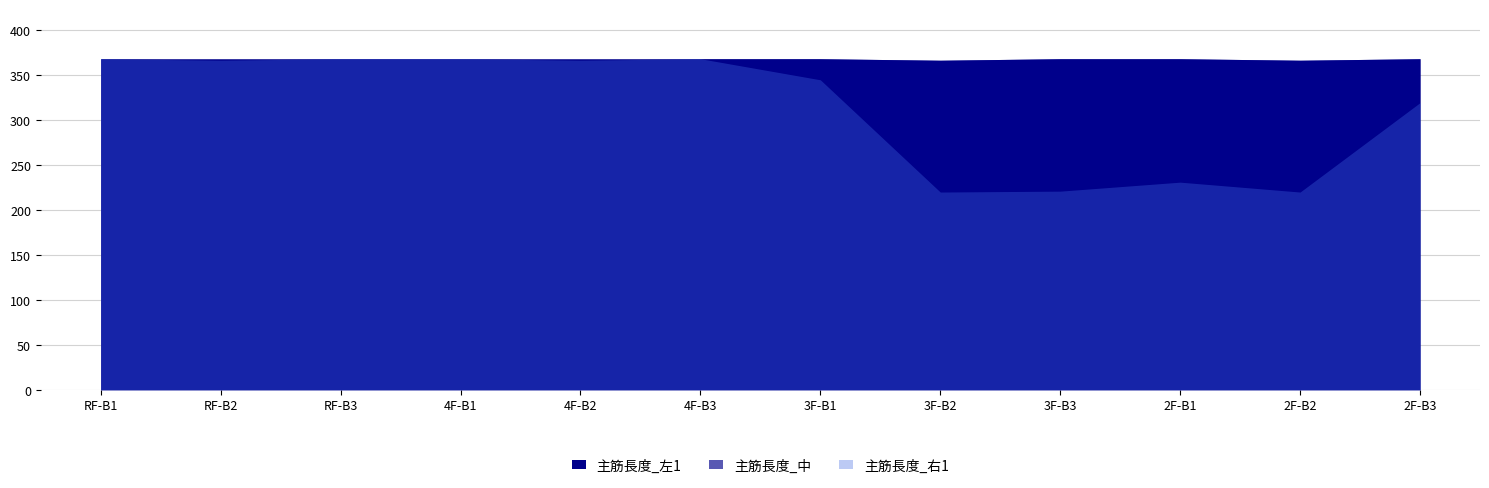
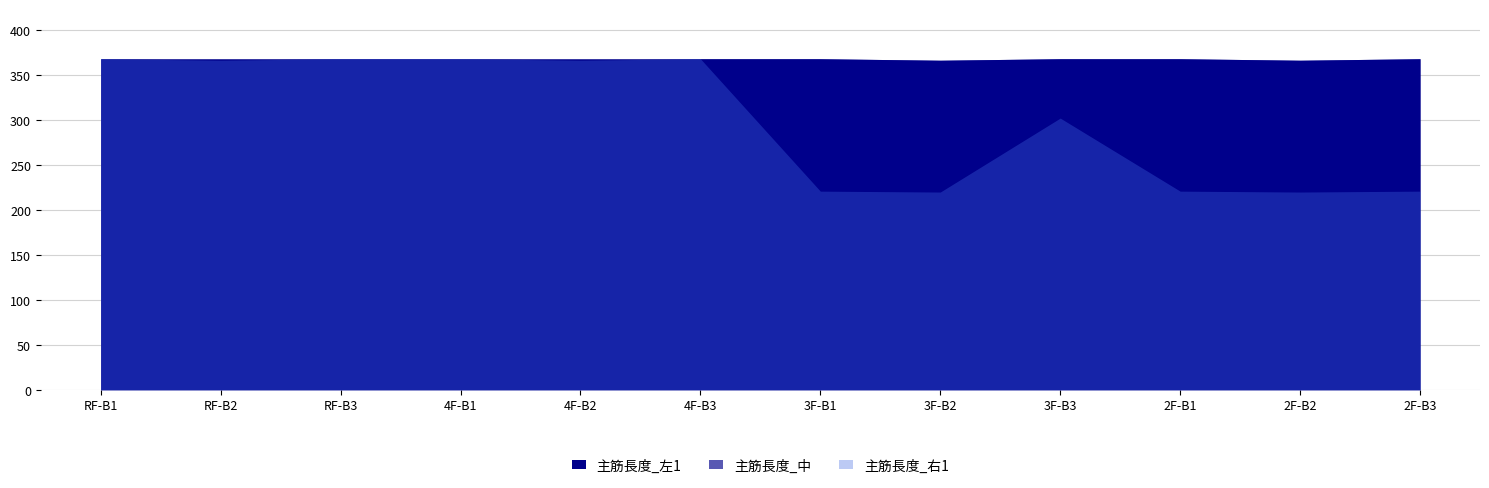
主筋長度_右1, 3F-B1: 340 -> 220
主筋長度_右1, 3F-B3: 220 -> 300
主筋長度_右1, 2F-B1: 230 -> 220
主筋長度_右1, 2F-B3: 320 -> 220
